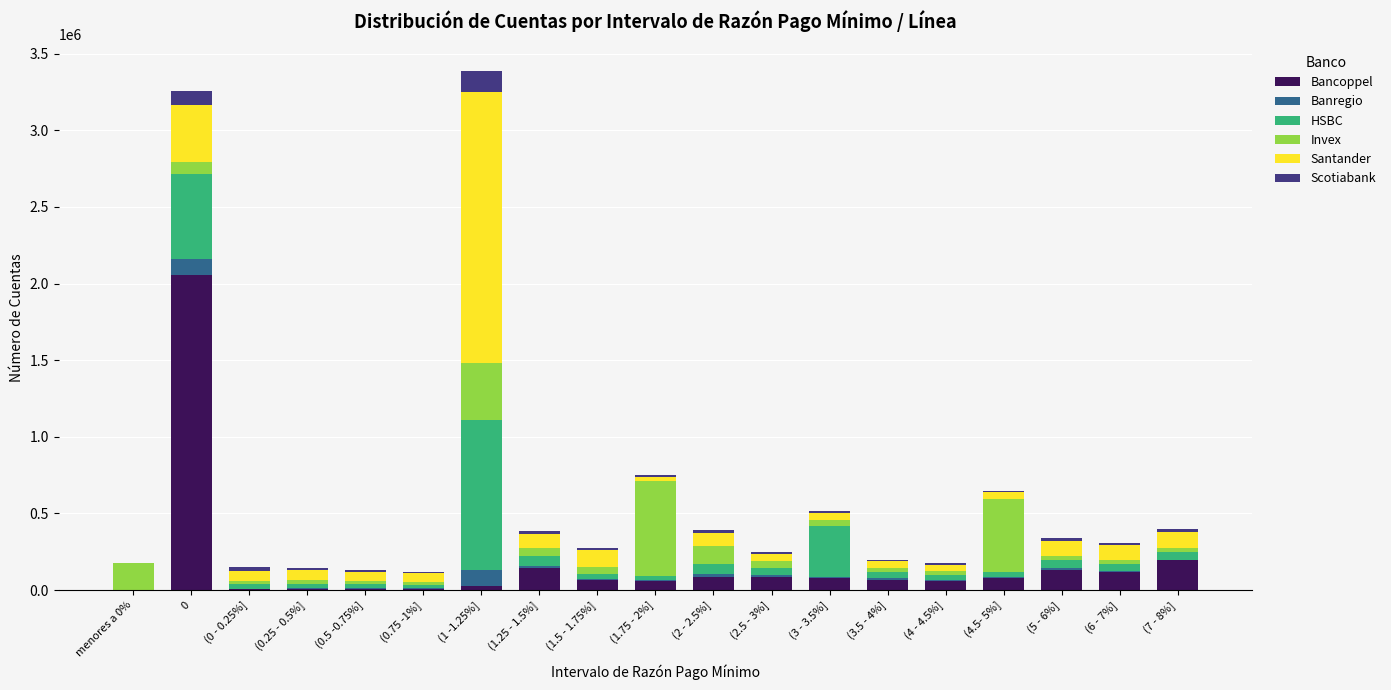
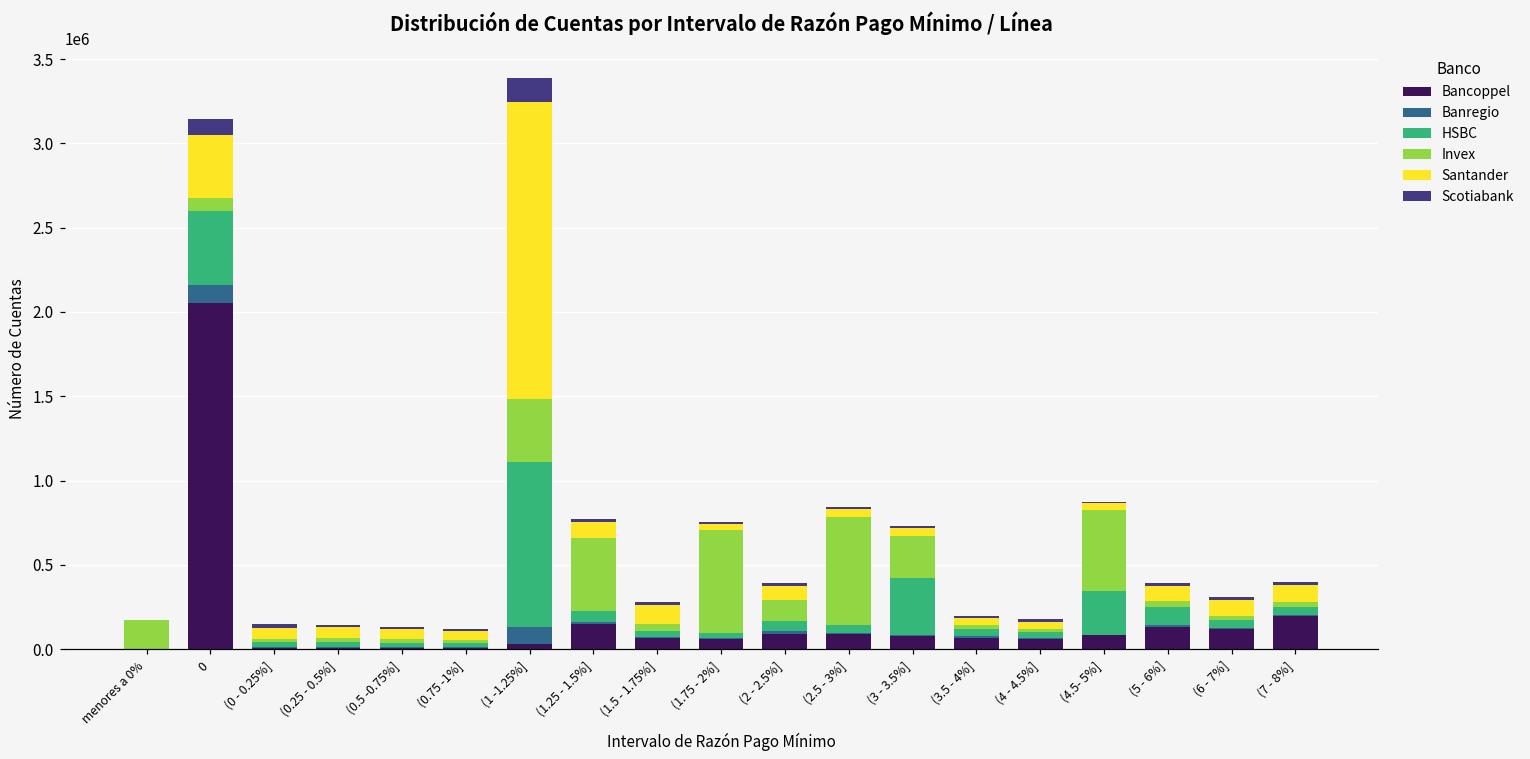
HSBC, 0: 550000 -> 440000
Invex, (1.25 - 1.5%]: 50000 -> 430000
Invex, (2.5 - 3%]: 40000 -> 640000
Invex, (3 - 3.5%]: 30000 -> 250000
HSBC, (4.5- 5%]: 30000 -> 260000
HSBC, (5 - 6%]: 50000 -> 110000
